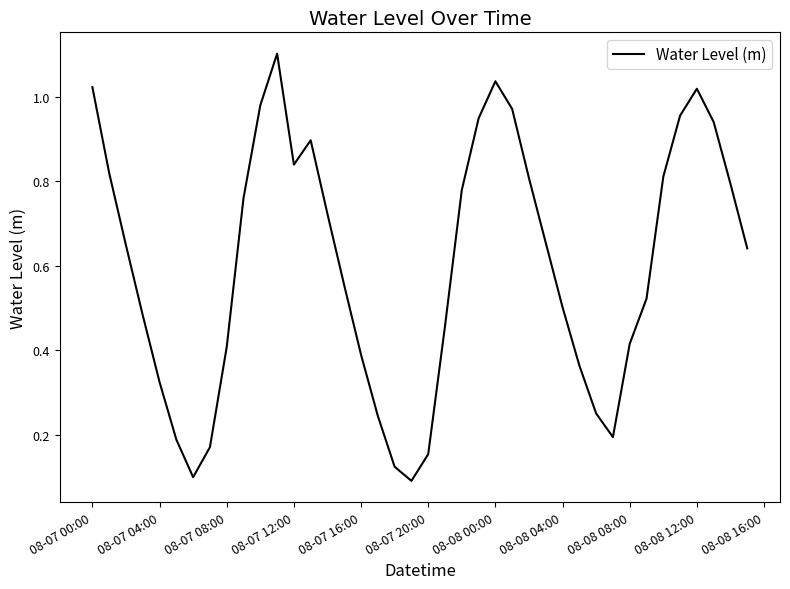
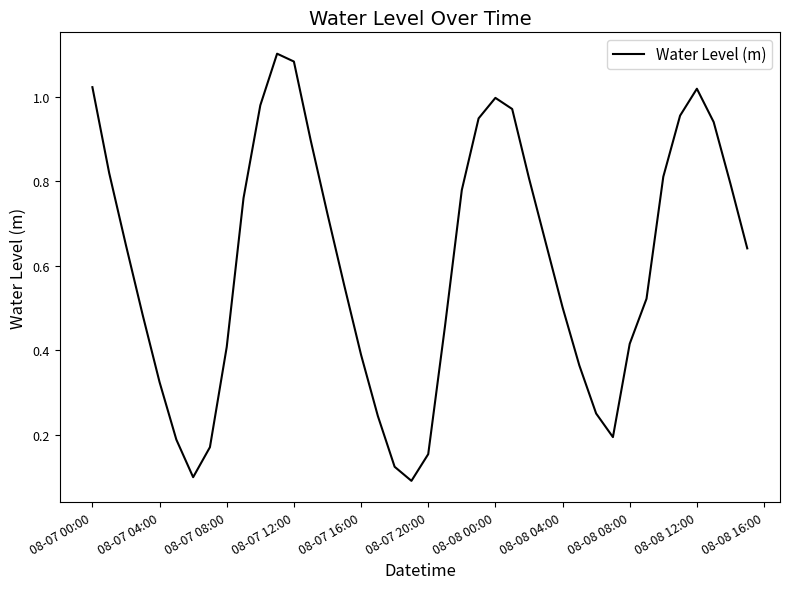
08-07 12:00: 0.84 -> 1.08
08-08 00:00: 1.04 -> 1.00
